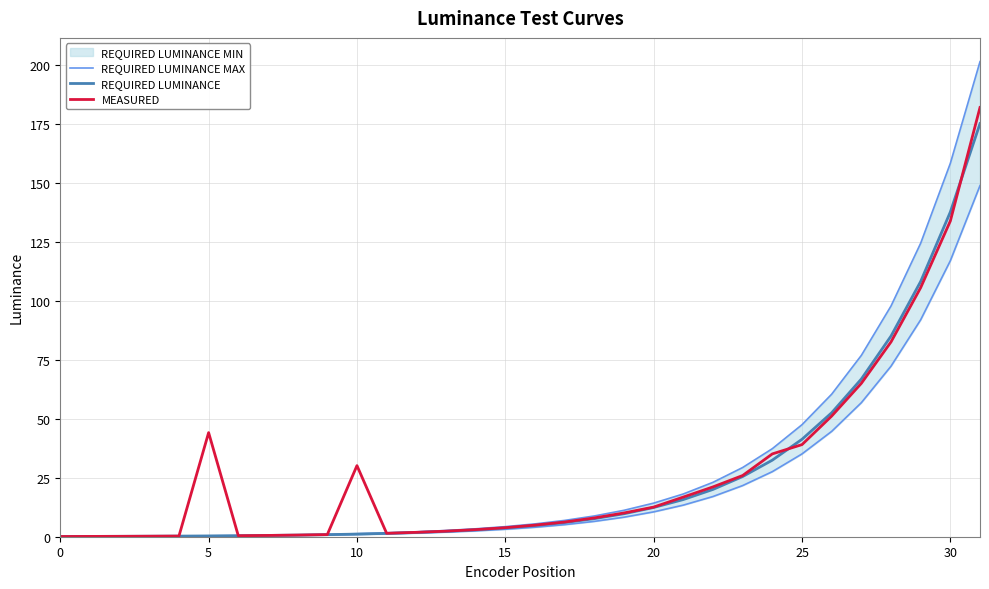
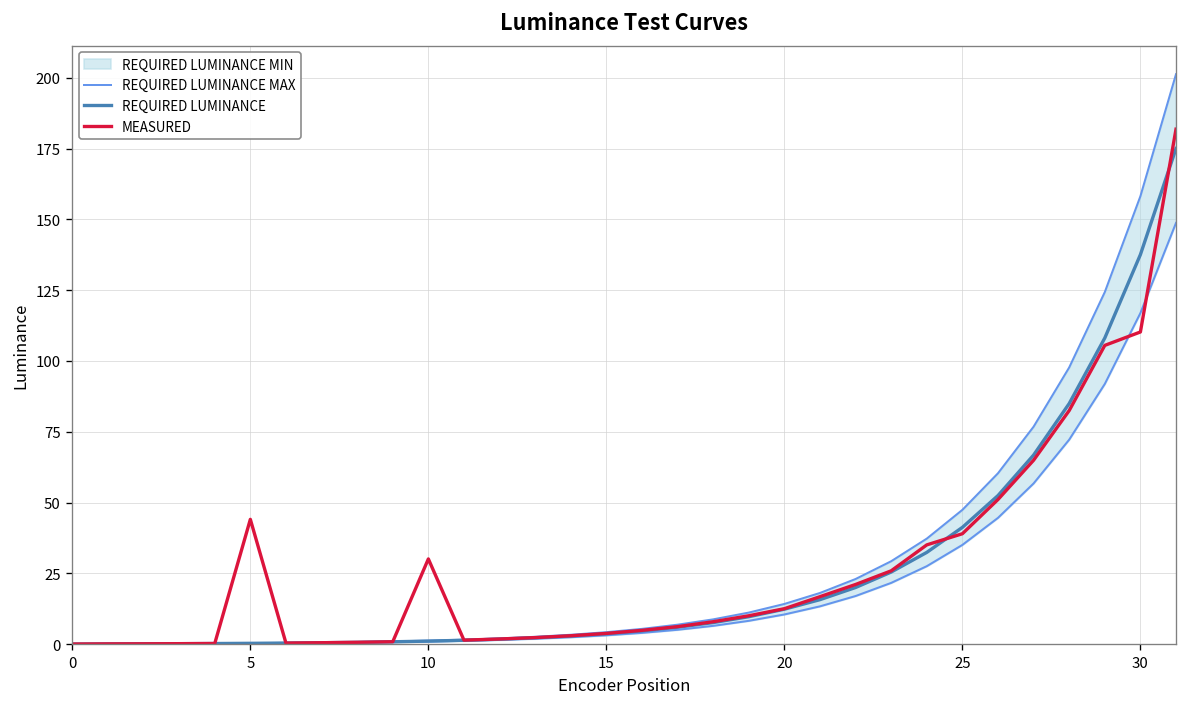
MEASURED, 30: 134 -> 110
